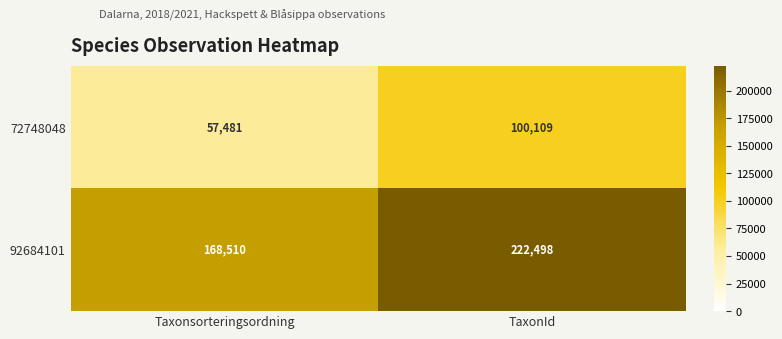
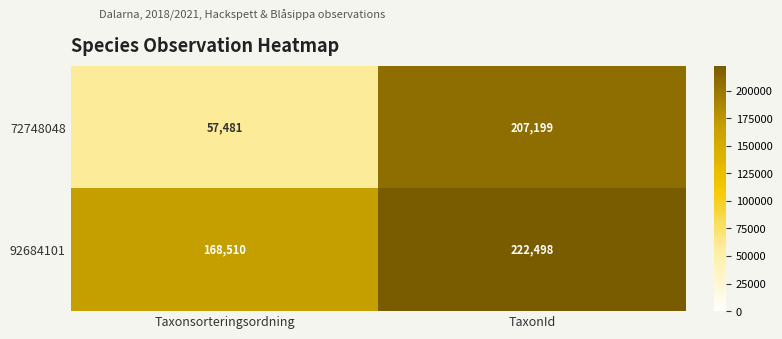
72748048, TaxonId: 100,109 -> 207,199
